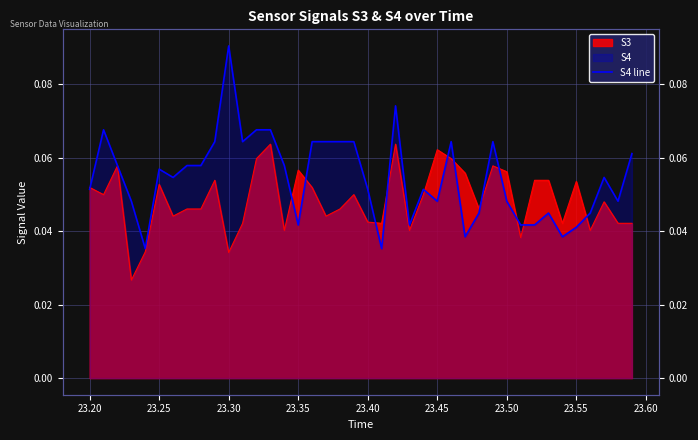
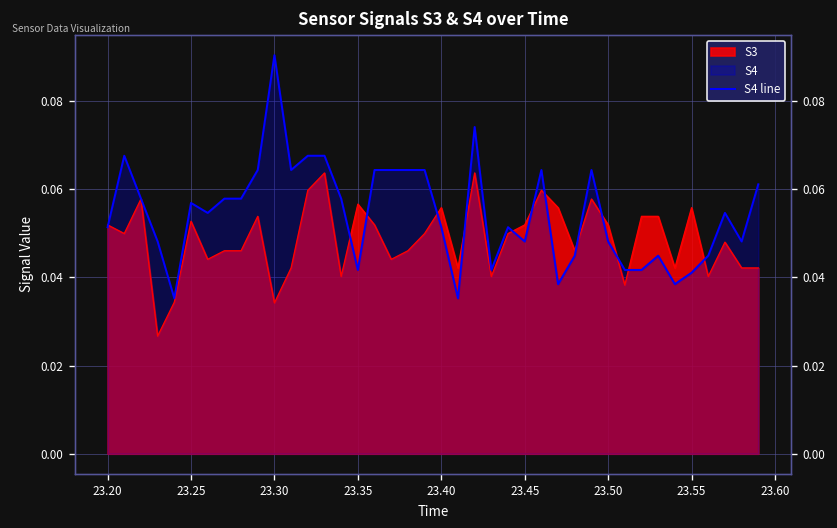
S3, 23.40: 0.042 -> 0.056
S3, 23.45: 0.062 -> 0.052
S3, 23.50: 0.056 -> 0.052
S3, 23.55: 0.054 -> 0.056
